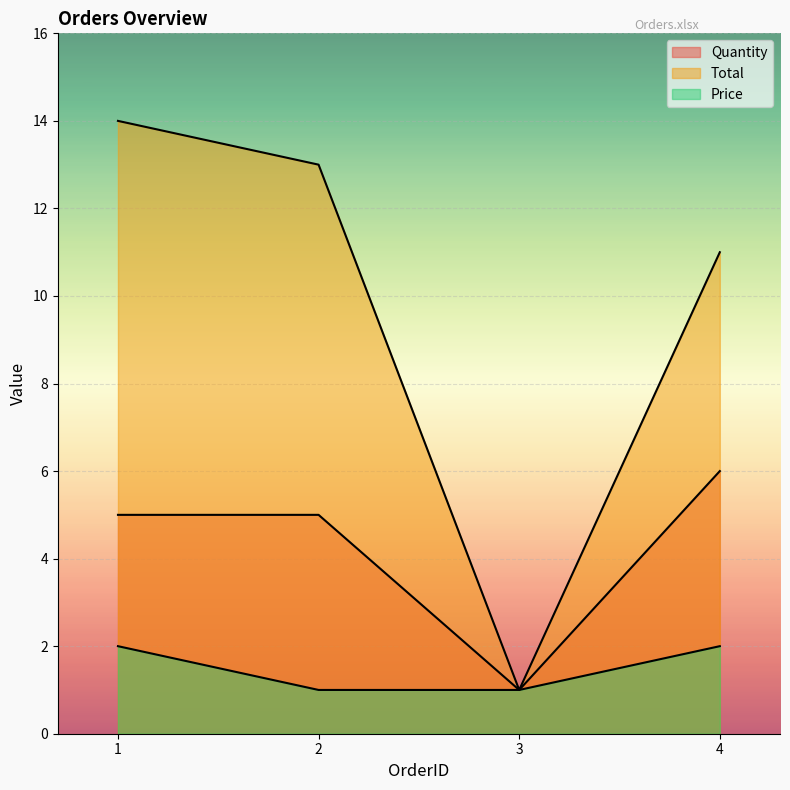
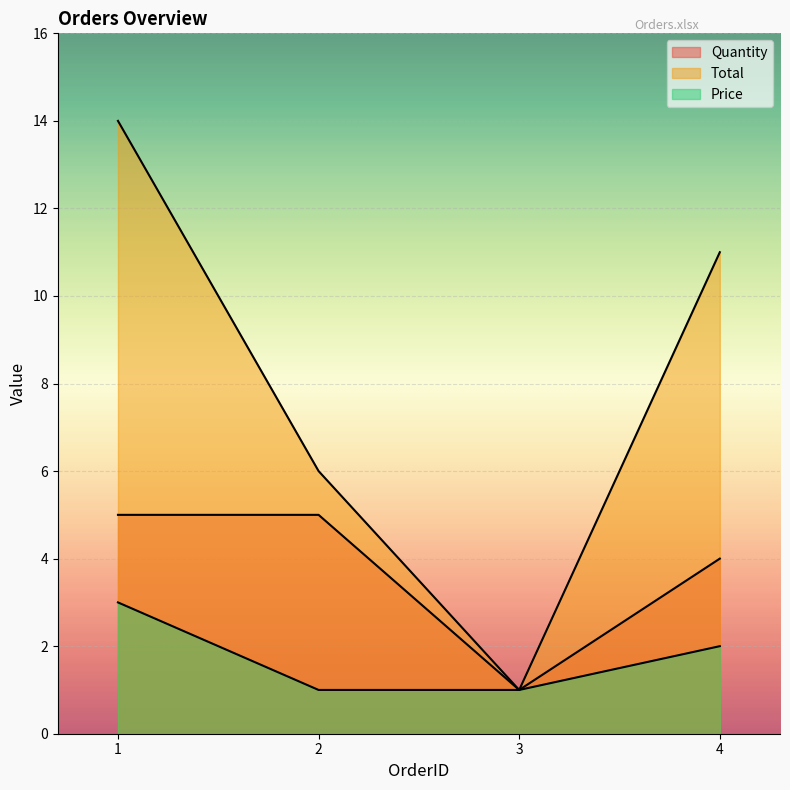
Price, 1: 2 -> 3
Total, 2: 13 -> 6
Quantity, 4: 6 -> 4
